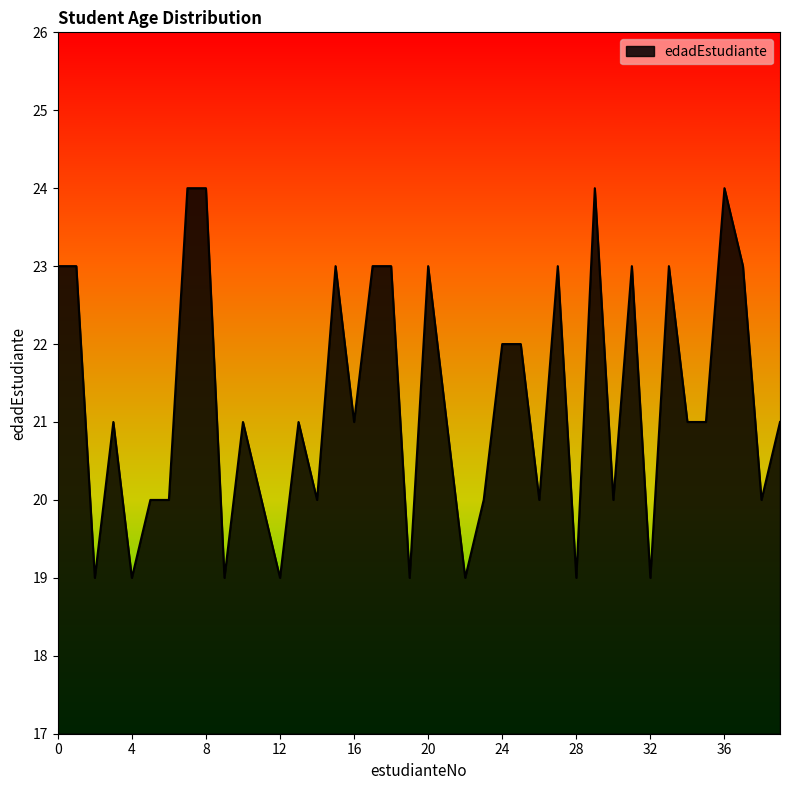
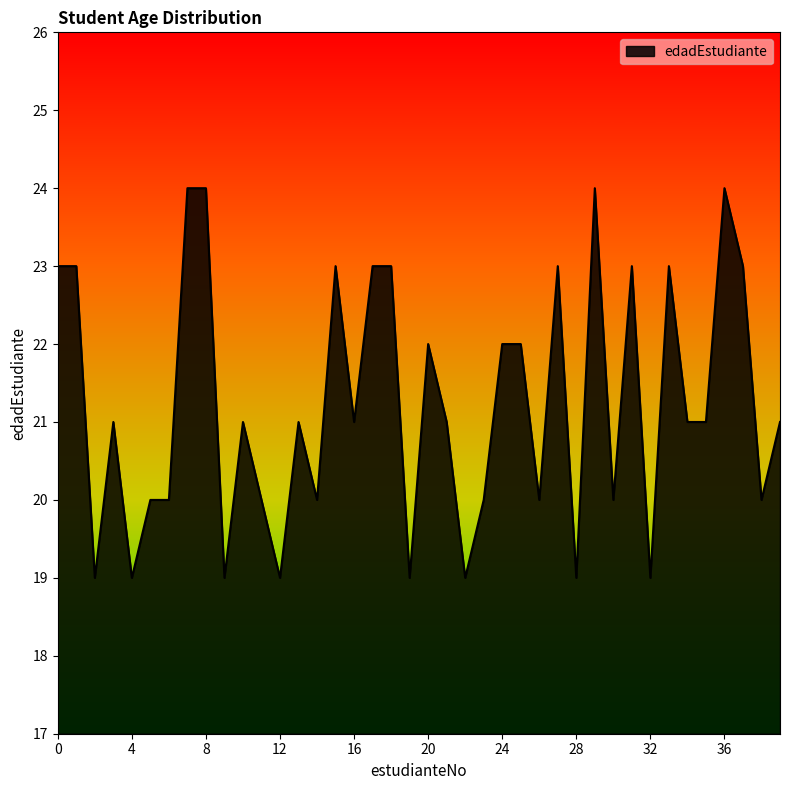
20: 23 -> 22
